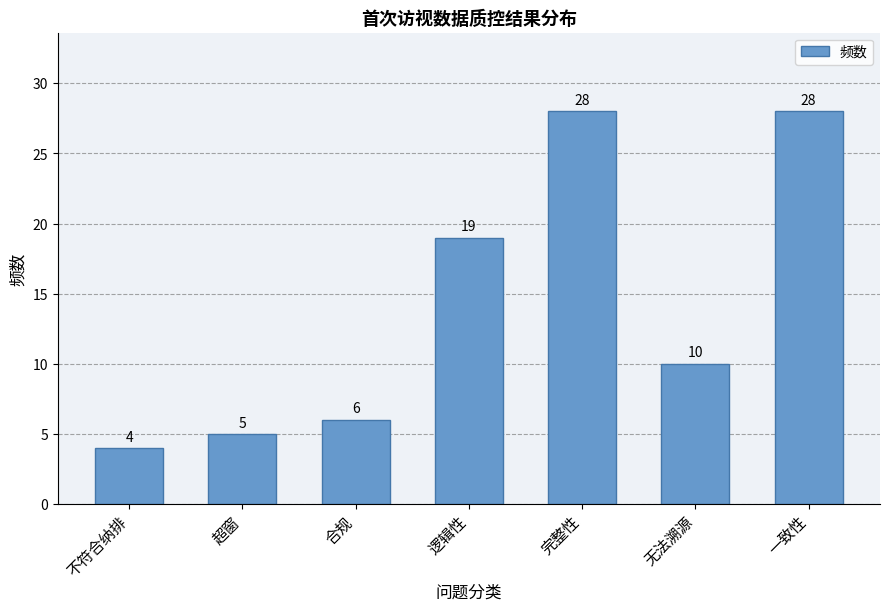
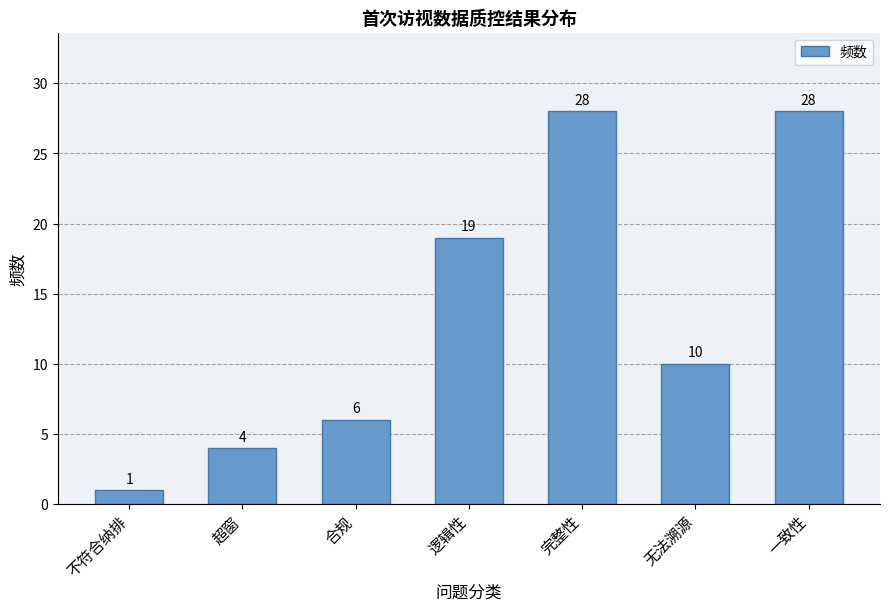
不符合纳排: 4 -> 1
超窗: 5 -> 4
